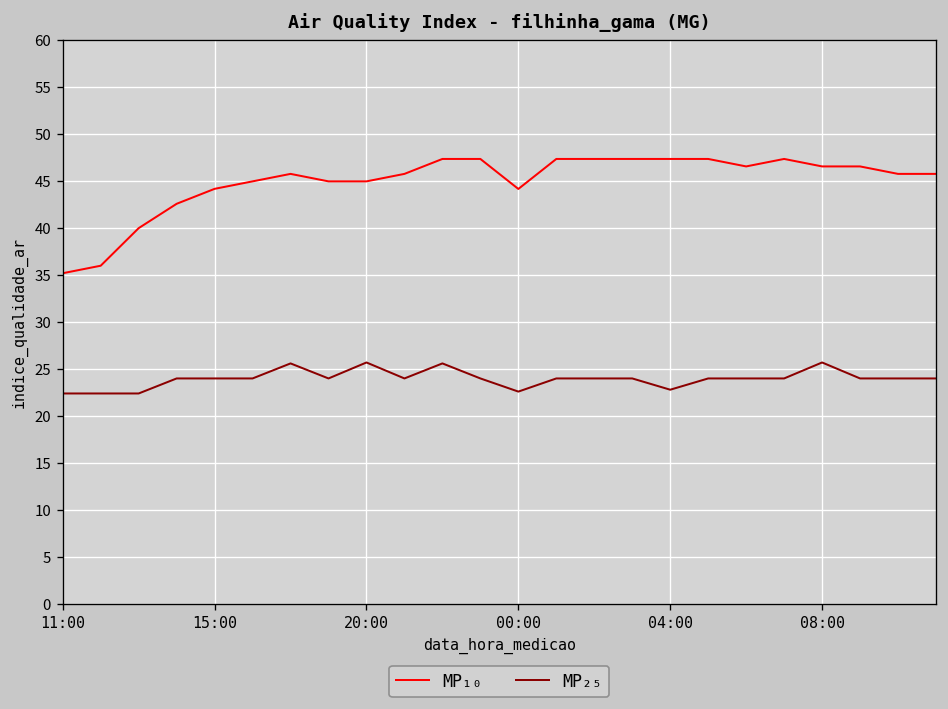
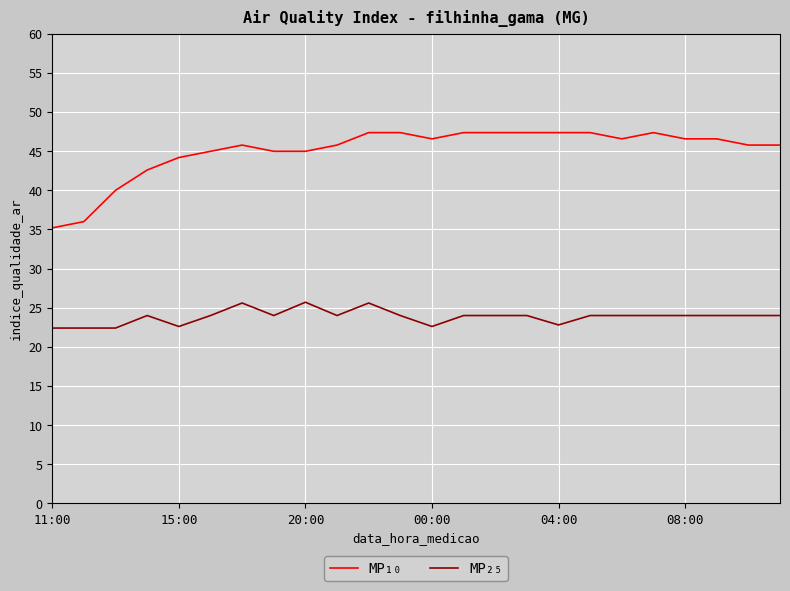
MP₂₅, 15:00: 24 -> 23
MP₁₀, 00:00: 44 -> 47
MP₂₅, 08:00: 26 -> 24
